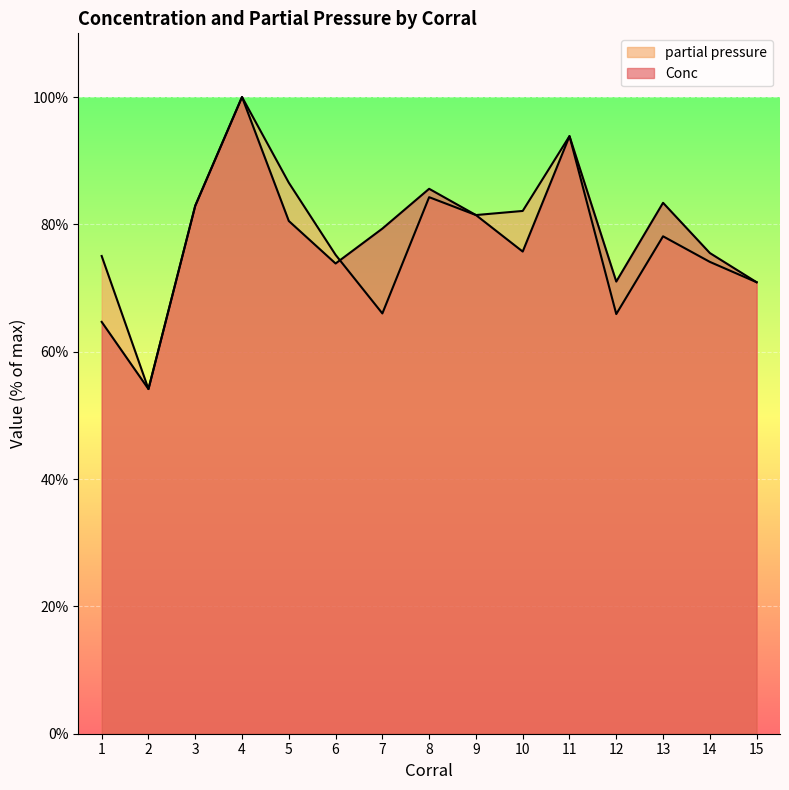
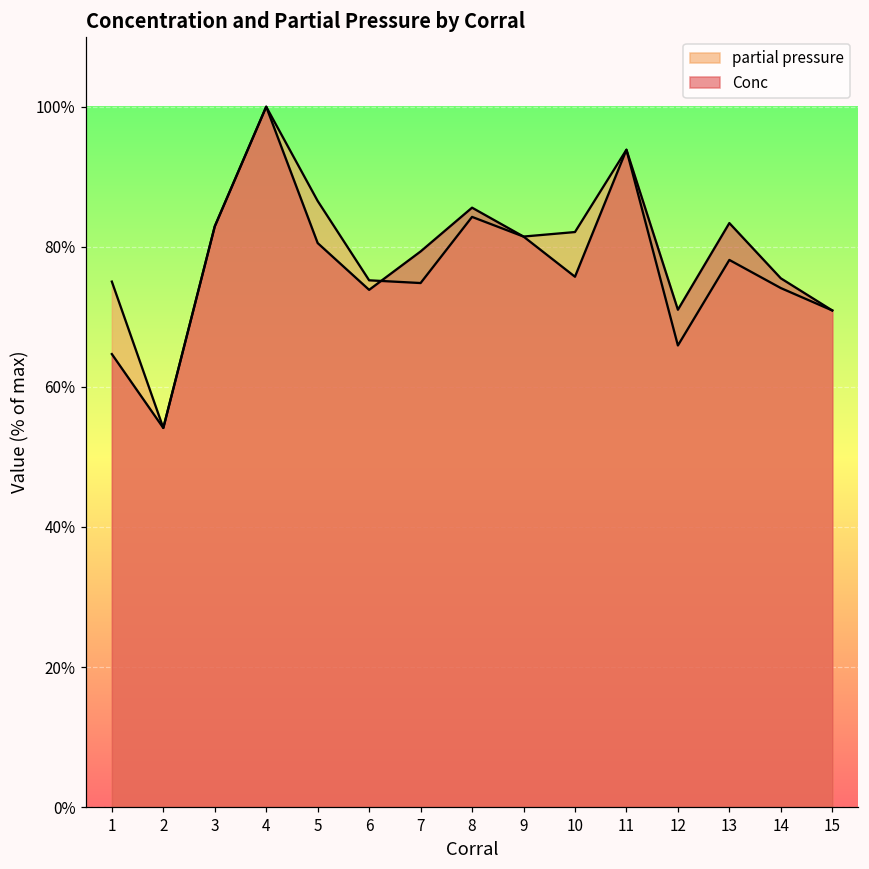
partial pressure, 7: 66% -> 75%
